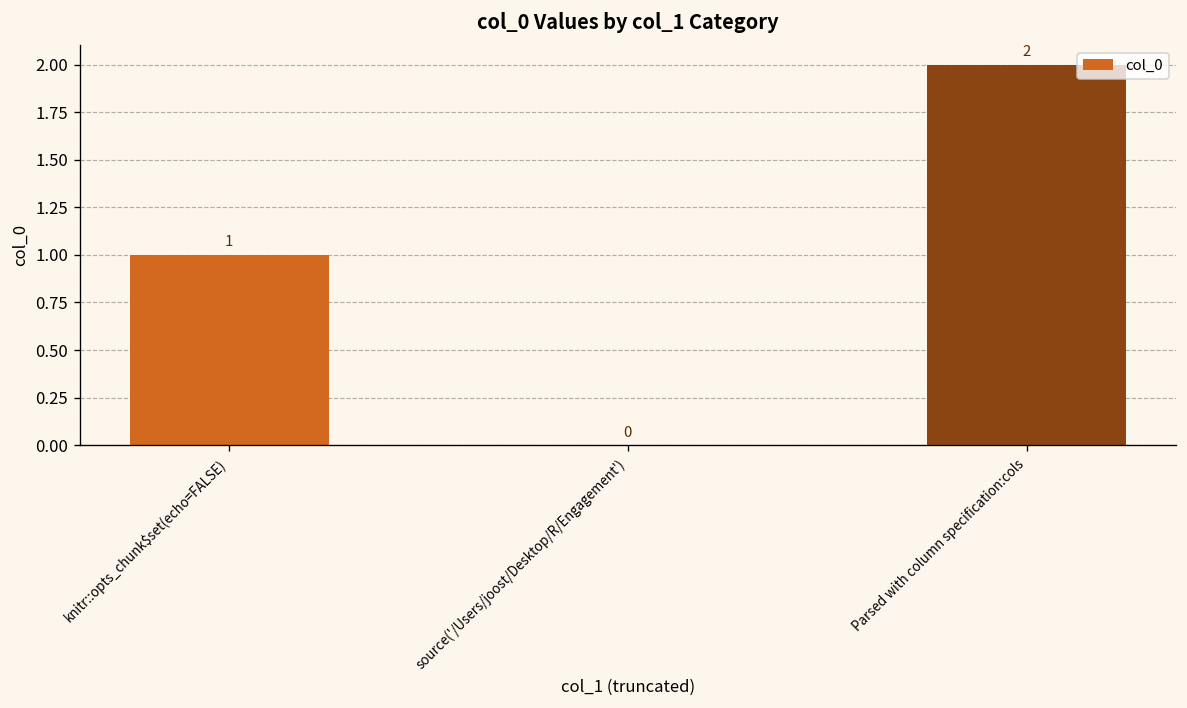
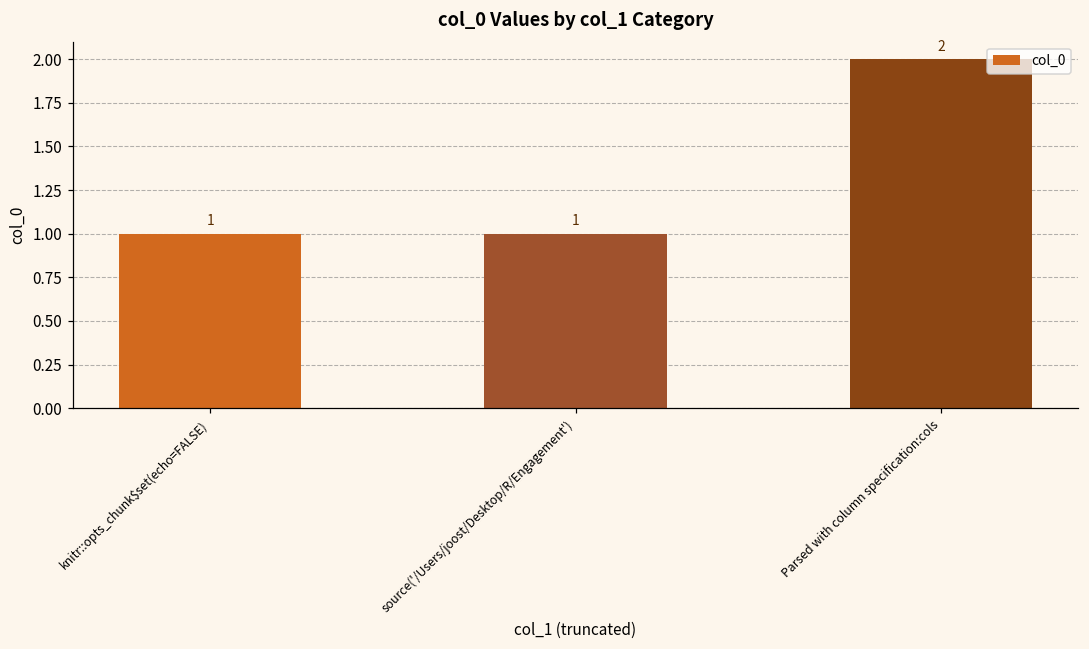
source('/Users/joost/Desktop/R/Engagement'): 0 -> 1
